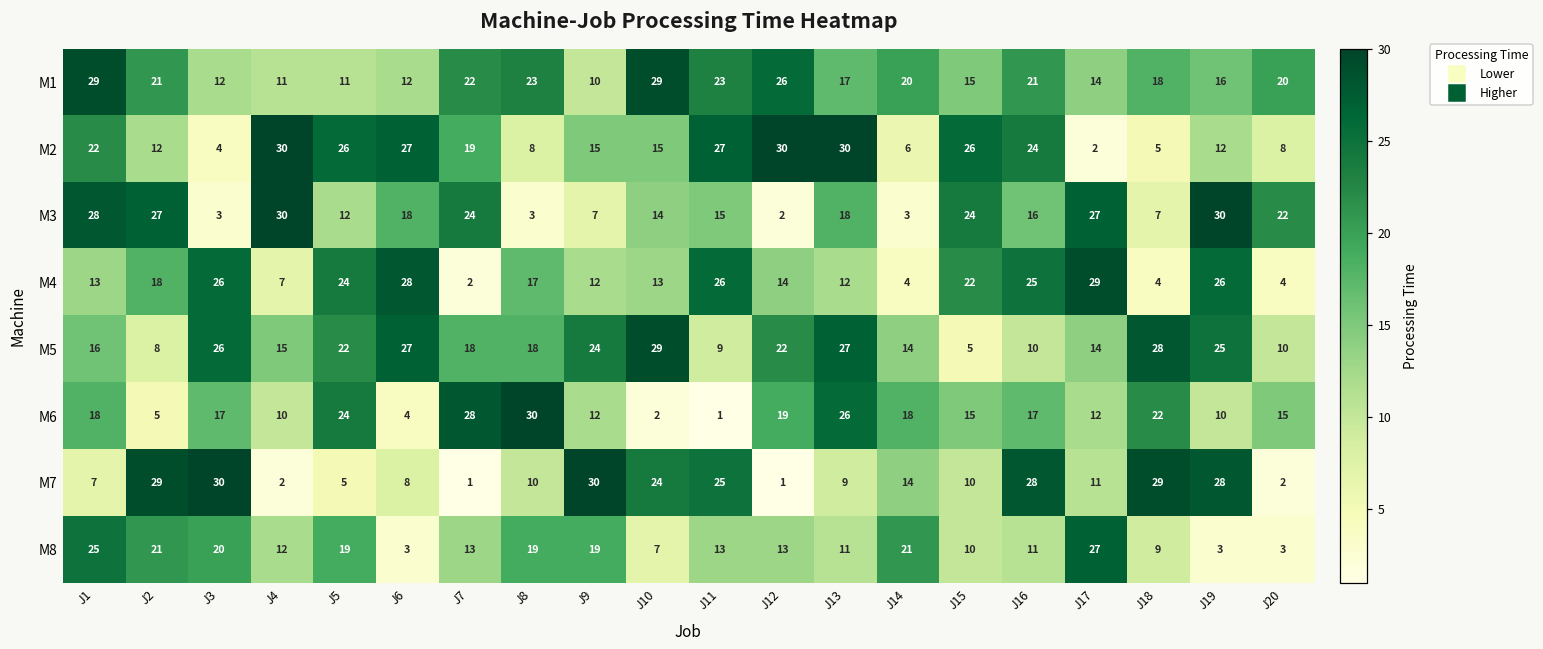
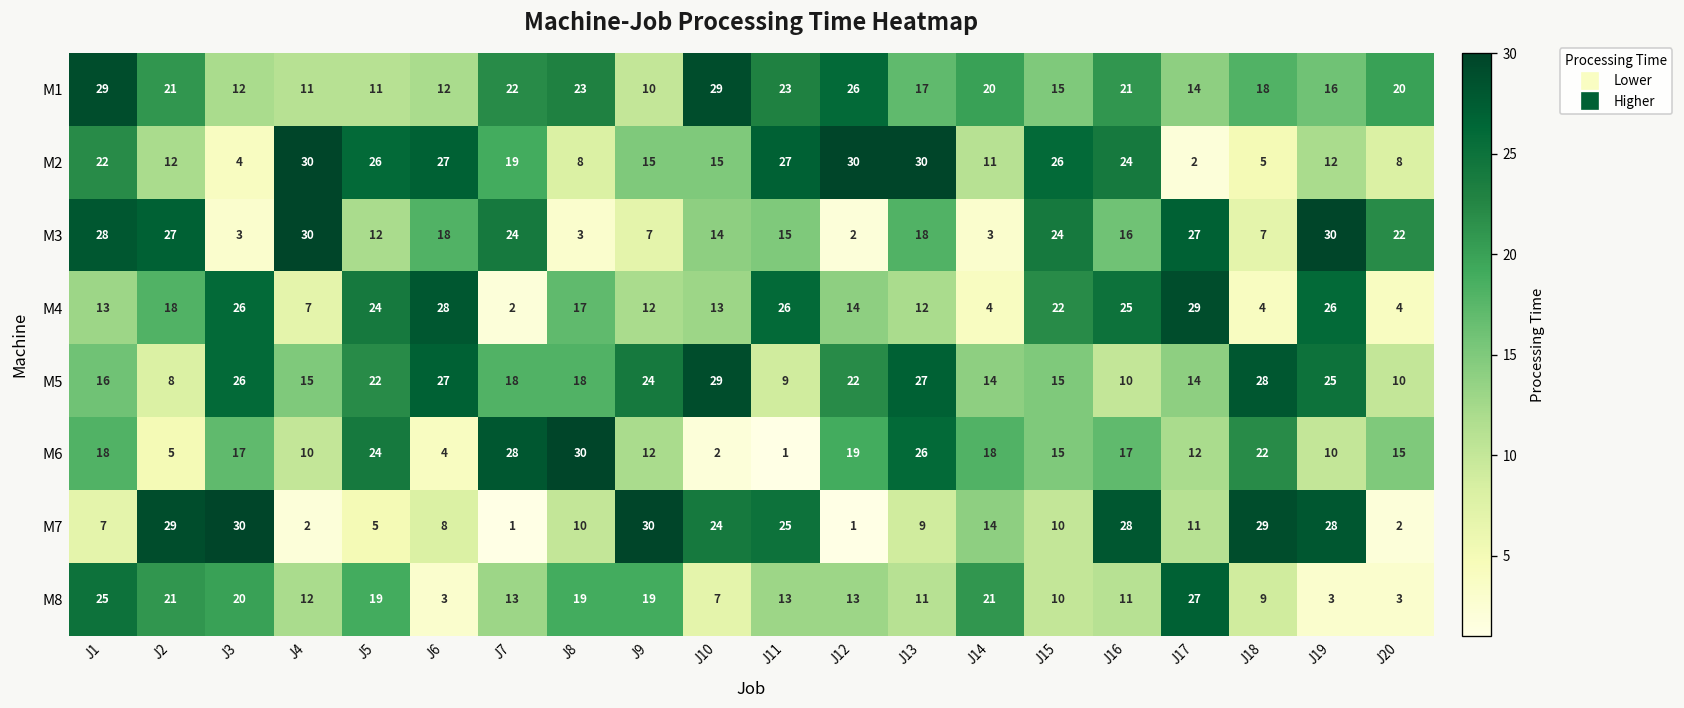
M2, J14: 6 -> 11
M5, J15: 5 -> 15
